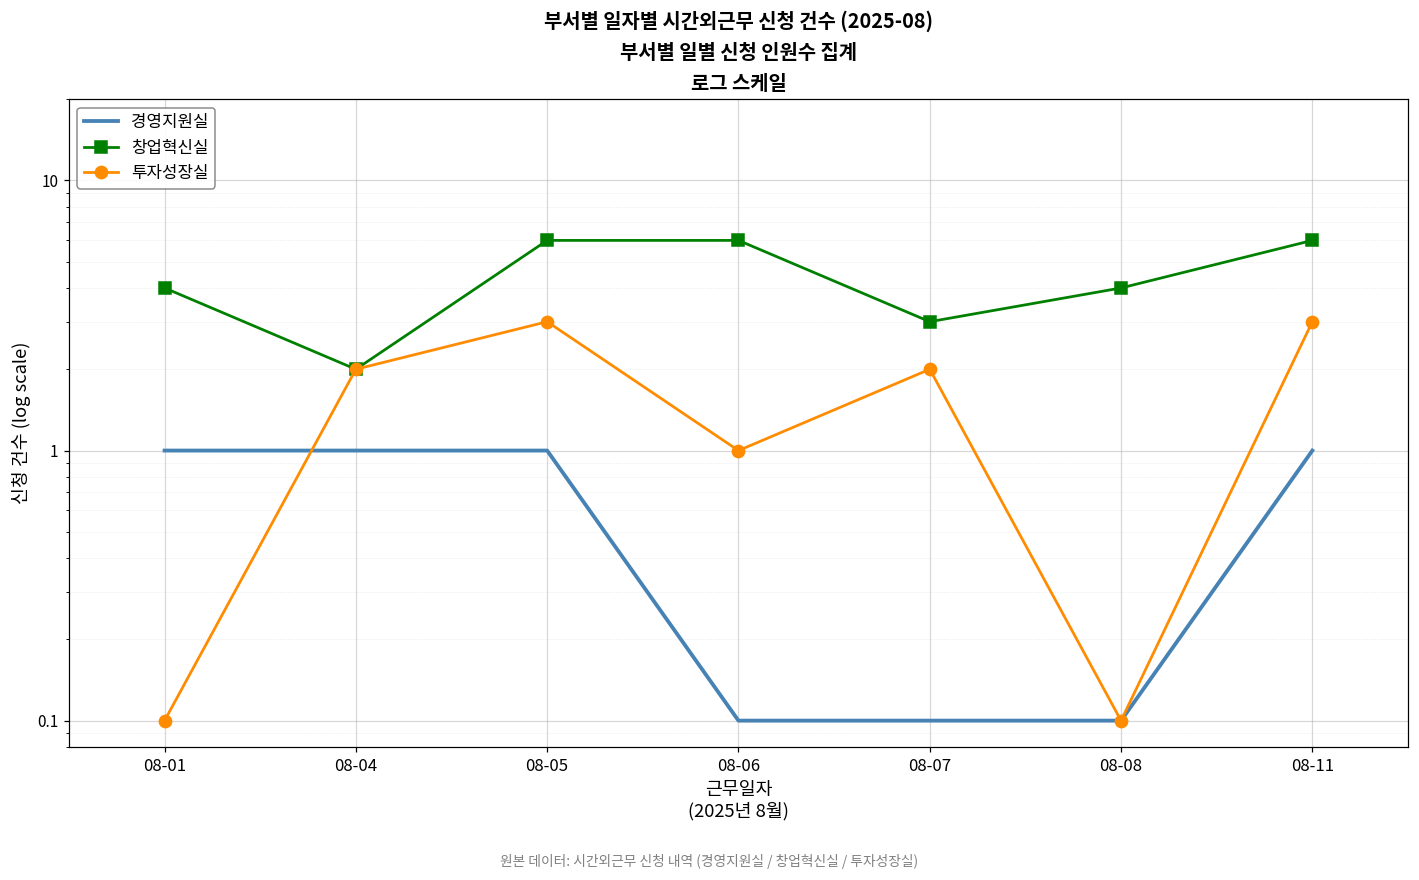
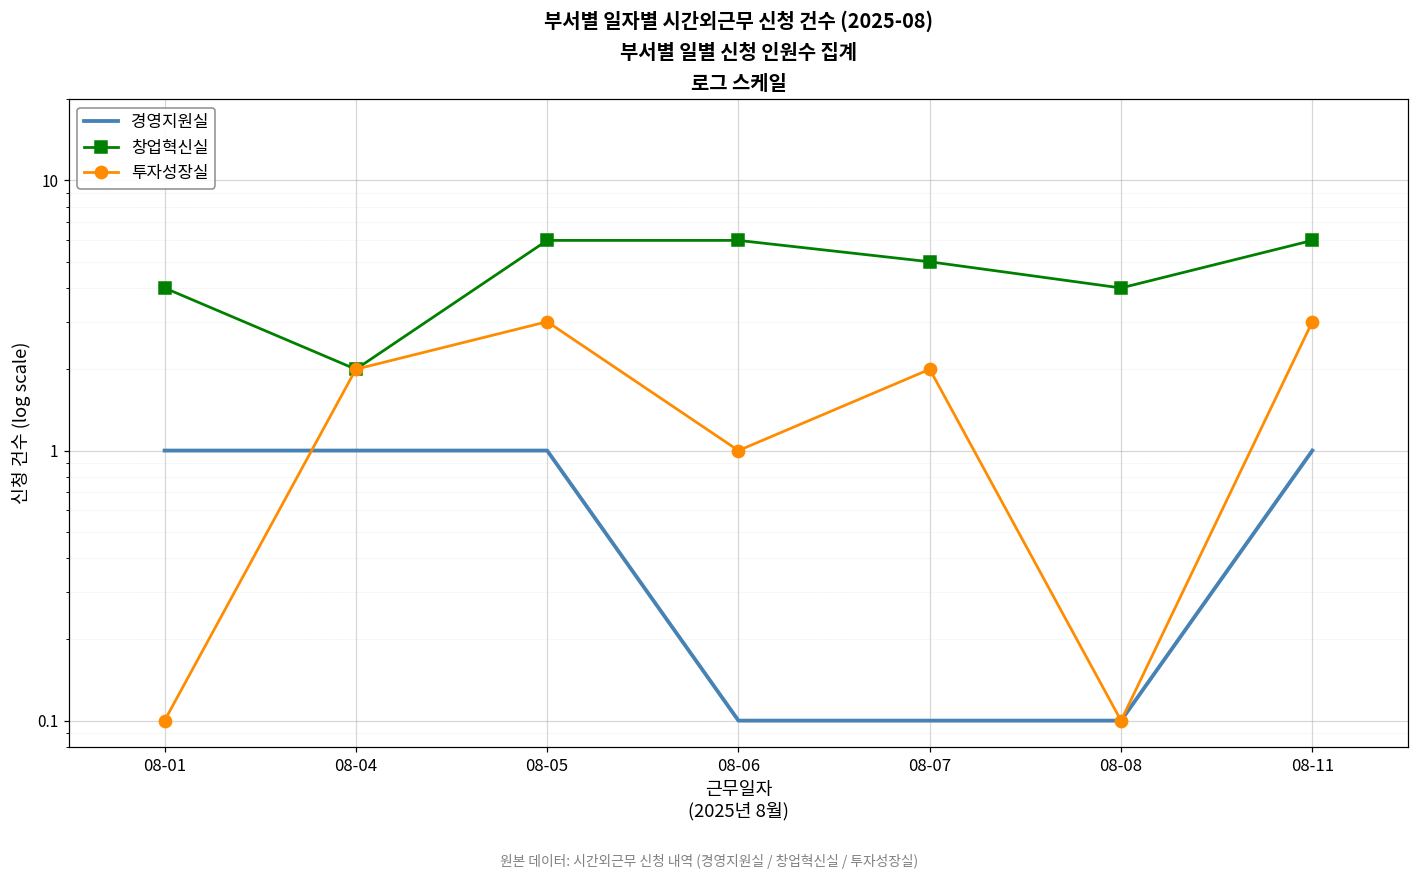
창업혁신실, 08-07: 3 -> 5
